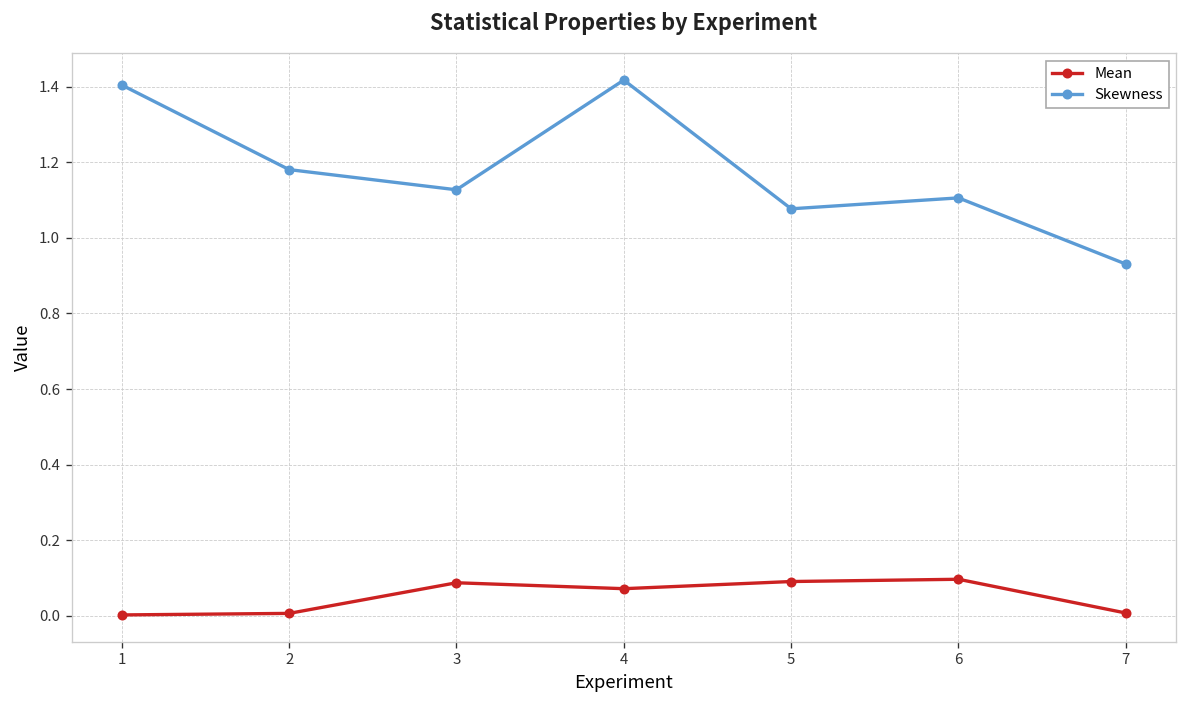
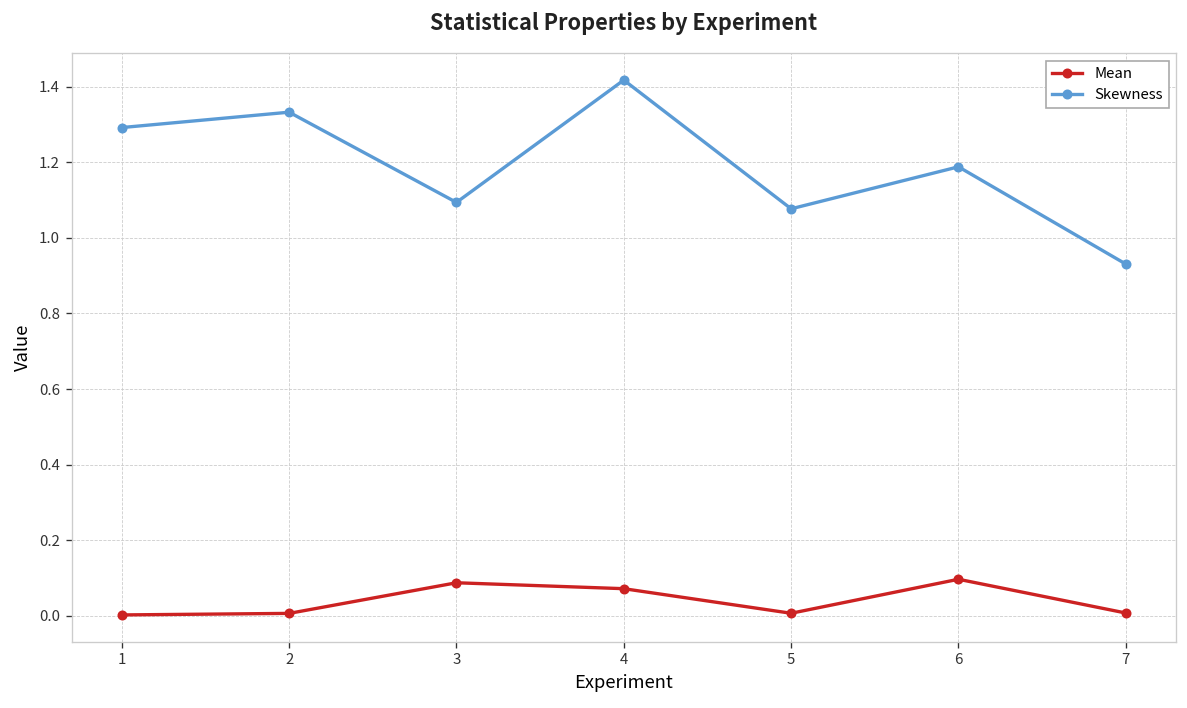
Skewness, 1: 1.40 -> 1.29
Skewness, 2: 1.18 -> 1.33
Skewness, 3: 1.13 -> 1.09
Mean, 5: 0.09 -> 0.01
Skewness, 6: 1.11 -> 1.19
